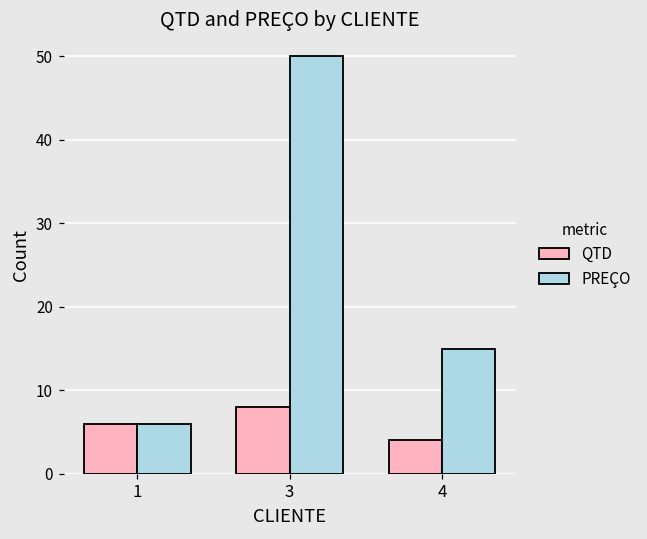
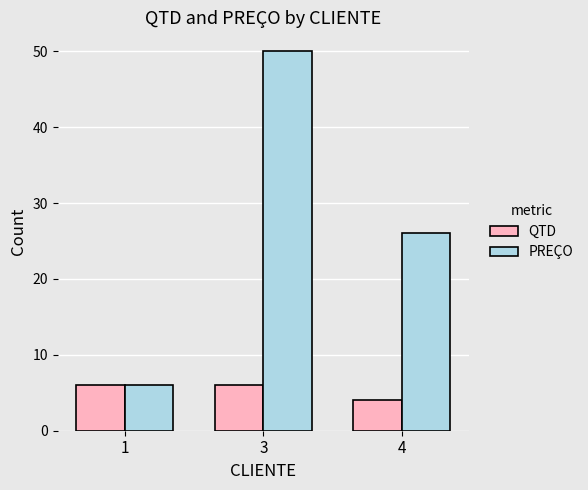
QTD, 3: 8 -> 6
PREÇO, 4: 15 -> 26
